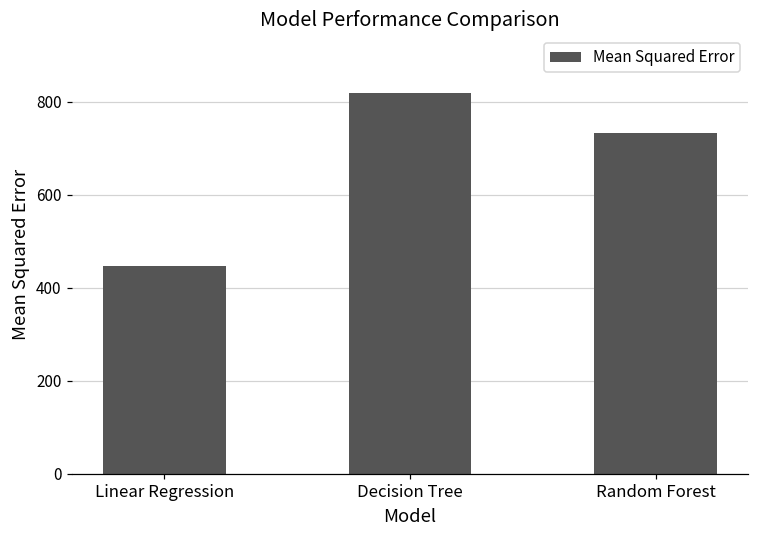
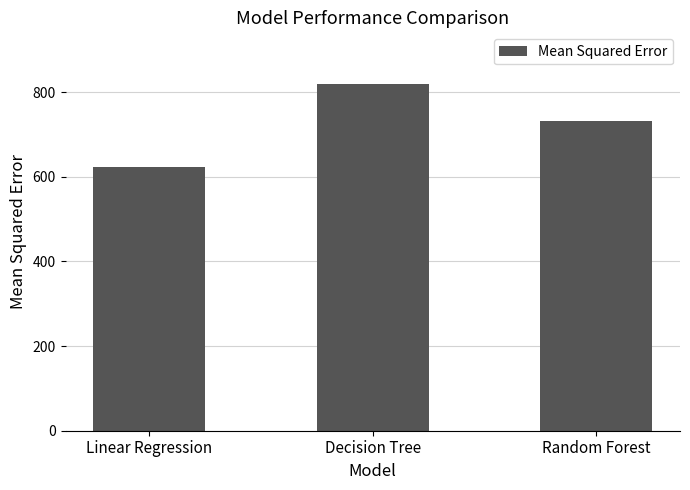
Linear Regression: 450 -> 620
